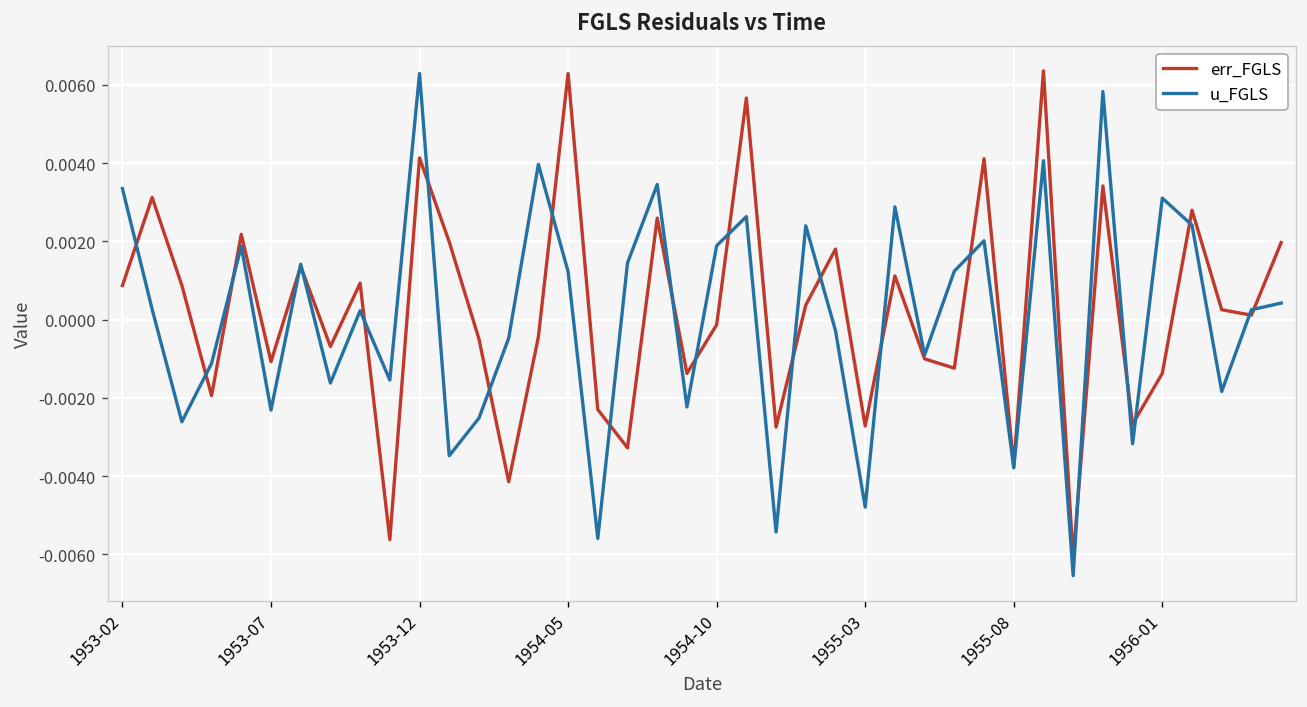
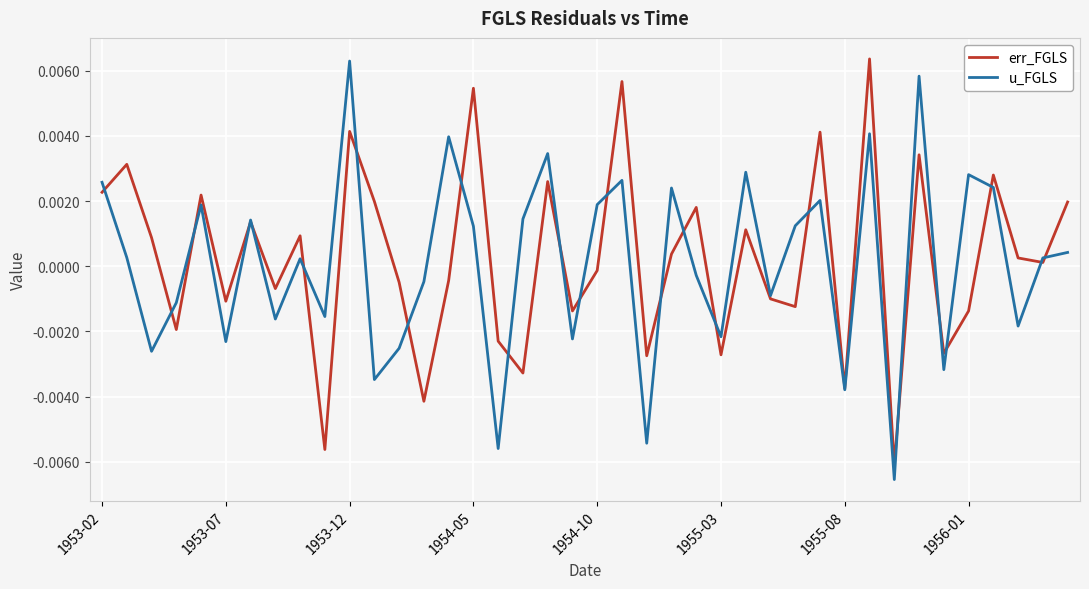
err_FGLS, 1953-02: 0.0009 -> 0.0023
u_FGLS, 1953-02: 0.0034 -> 0.0026
err_FGLS, 1954-05: 0.0063 -> 0.0055
u_FGLS, 1955-03: -0.0048 -> -0.0022
u_FGLS, 1956-01: 0.0031 -> 0.0028
